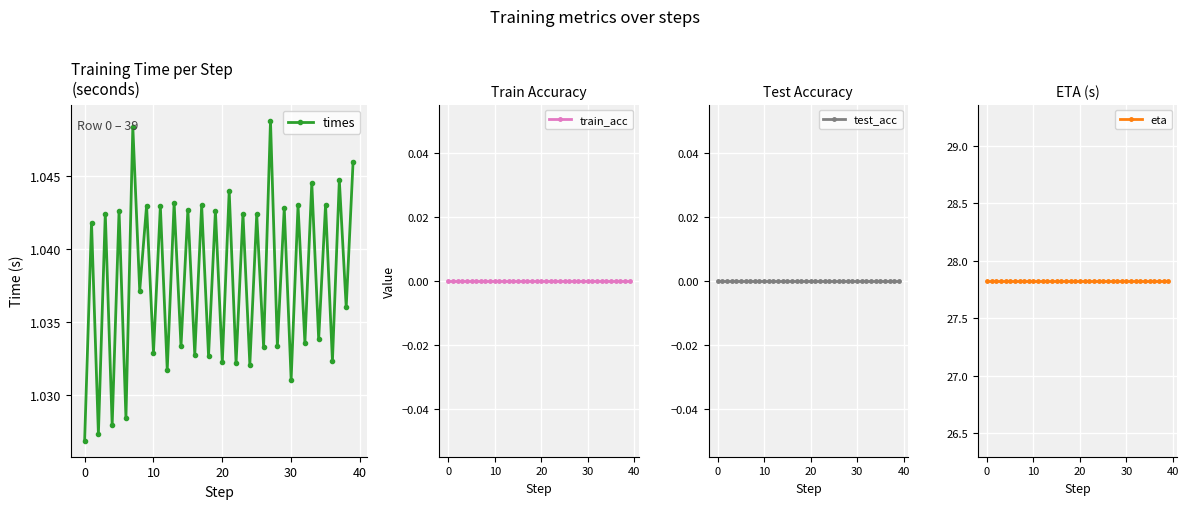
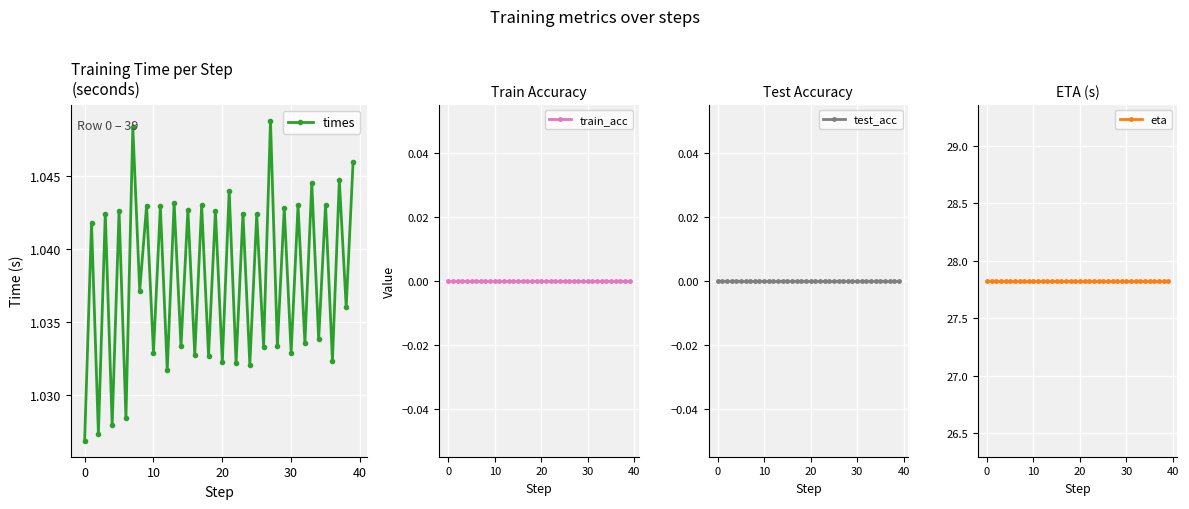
Training Time per Step (seconds), 30: 1.0310 -> 1.0329
